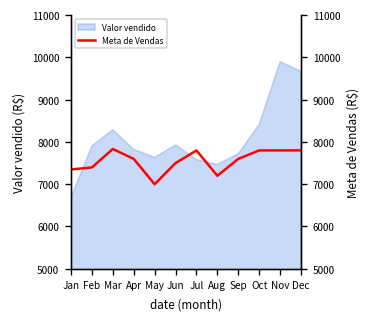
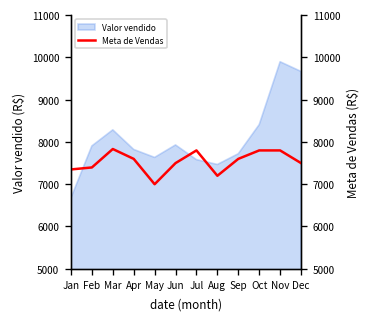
Meta de Vendas, Dec: 7800 -> 7500
